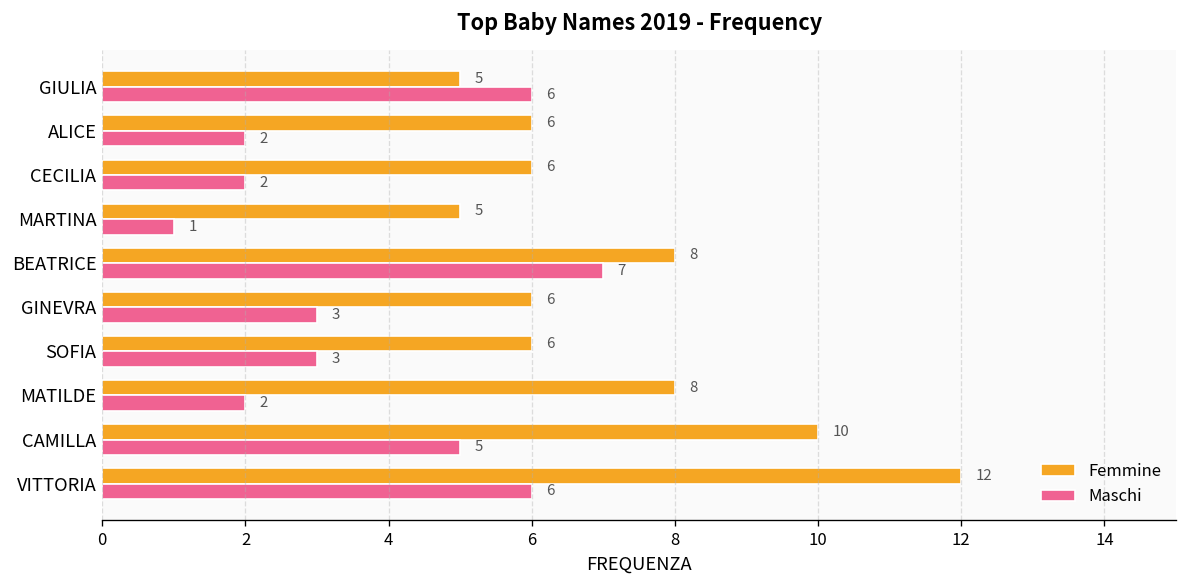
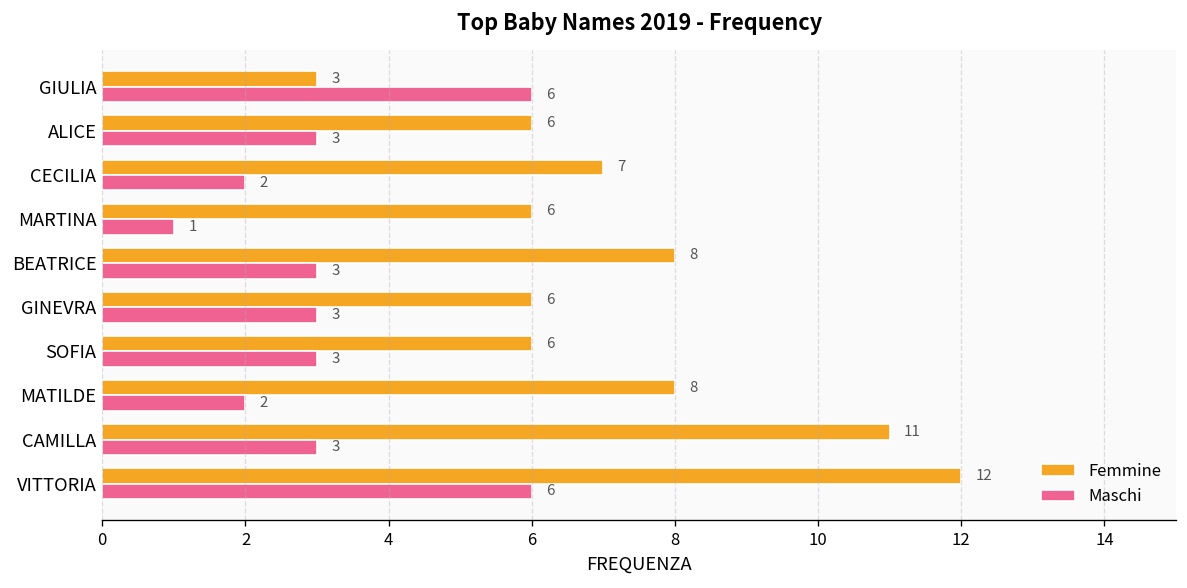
Femmine, GIULIA: 5 -> 3
Maschi, ALICE: 2 -> 3
Femmine, CECILIA: 6 -> 7
Femmine, MARTINA: 5 -> 6
Maschi, BEATRICE: 7 -> 3
Femmine, CAMILLA: 10 -> 11
Maschi, CAMILLA: 5 -> 3
